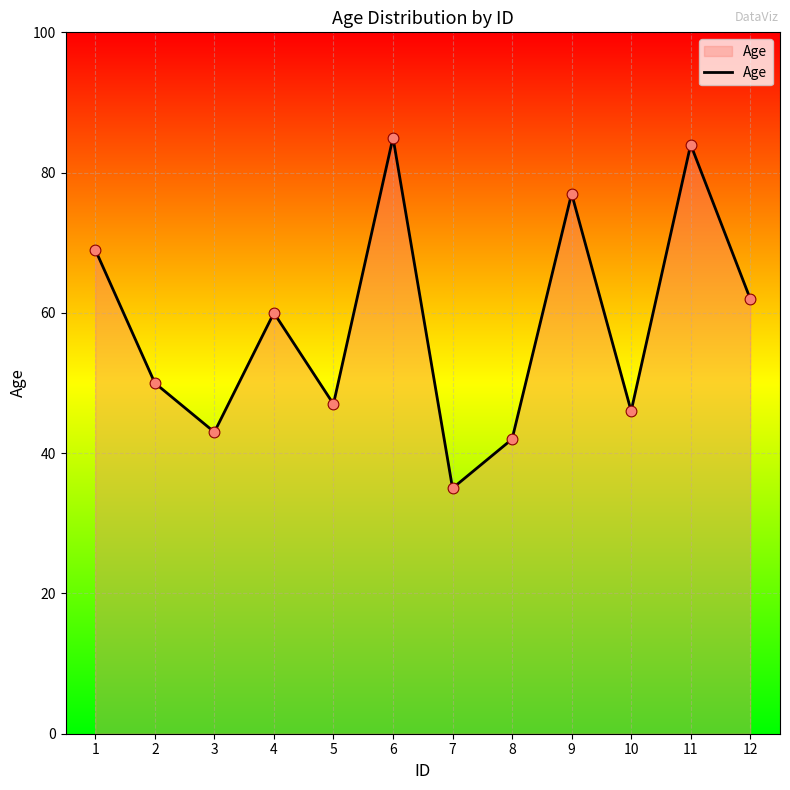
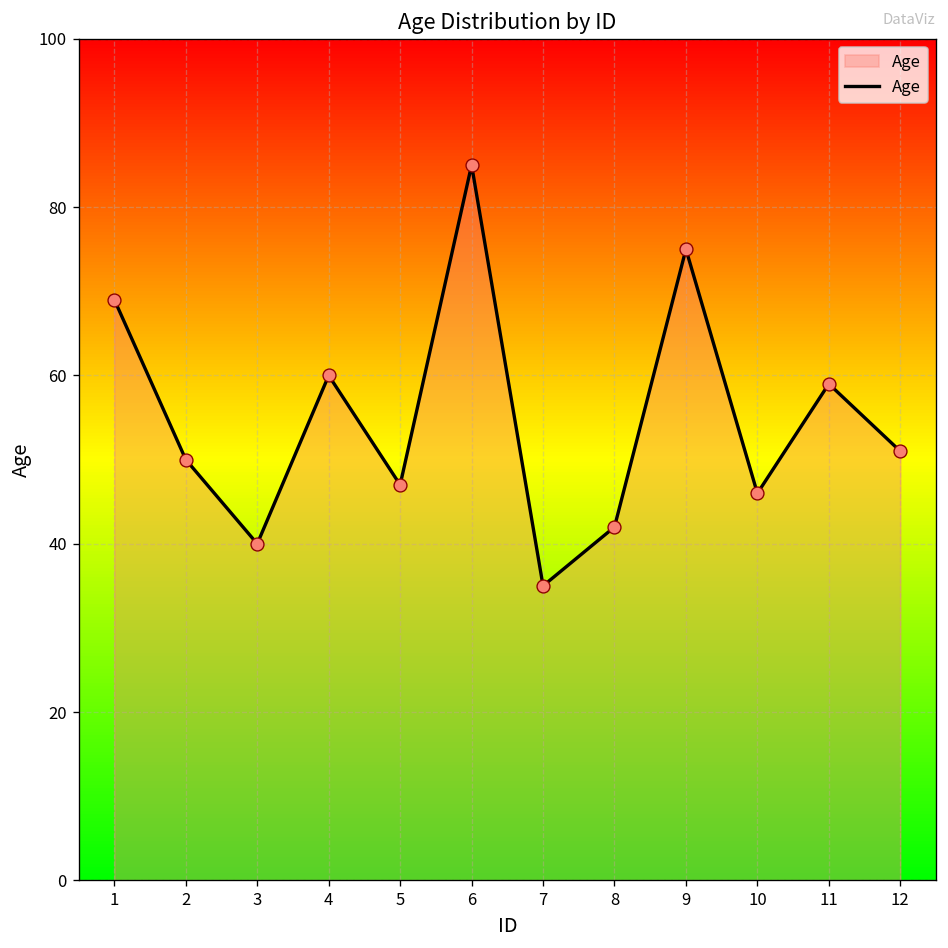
3: 43 -> 40
9: 77 -> 75
11: 84 -> 59
12: 62 -> 51
